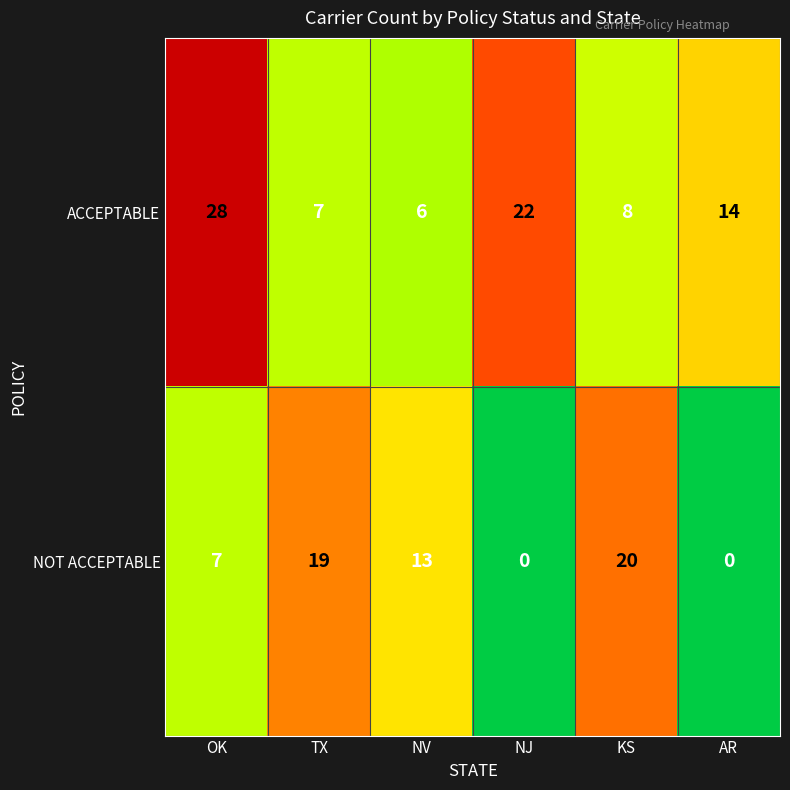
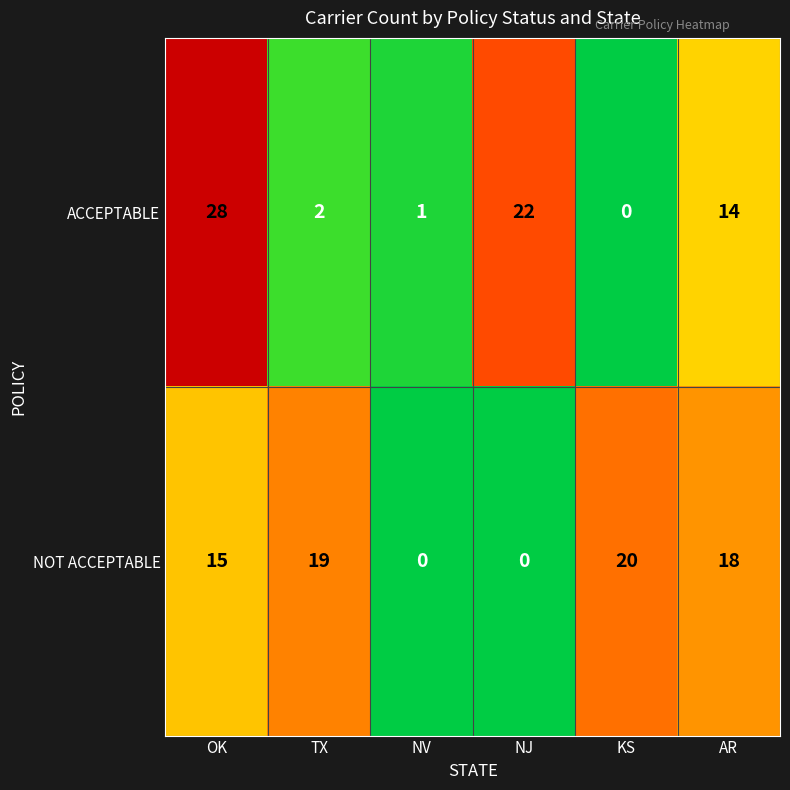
ACCEPTABLE, TX: 7 -> 2
ACCEPTABLE, NV: 6 -> 1
ACCEPTABLE, KS: 8 -> 0
NOT ACCEPTABLE, OK: 7 -> 15
NOT ACCEPTABLE, NV: 13 -> 0
NOT ACCEPTABLE, AR: 0 -> 18
